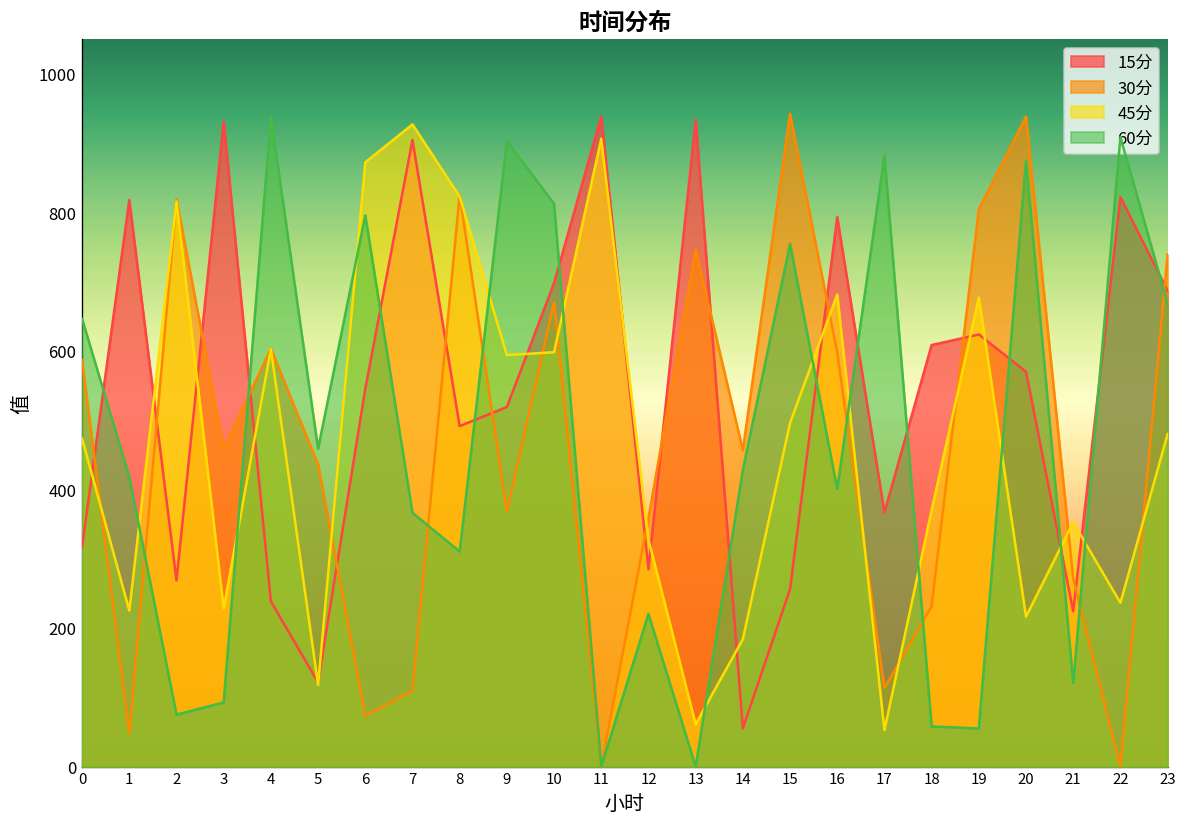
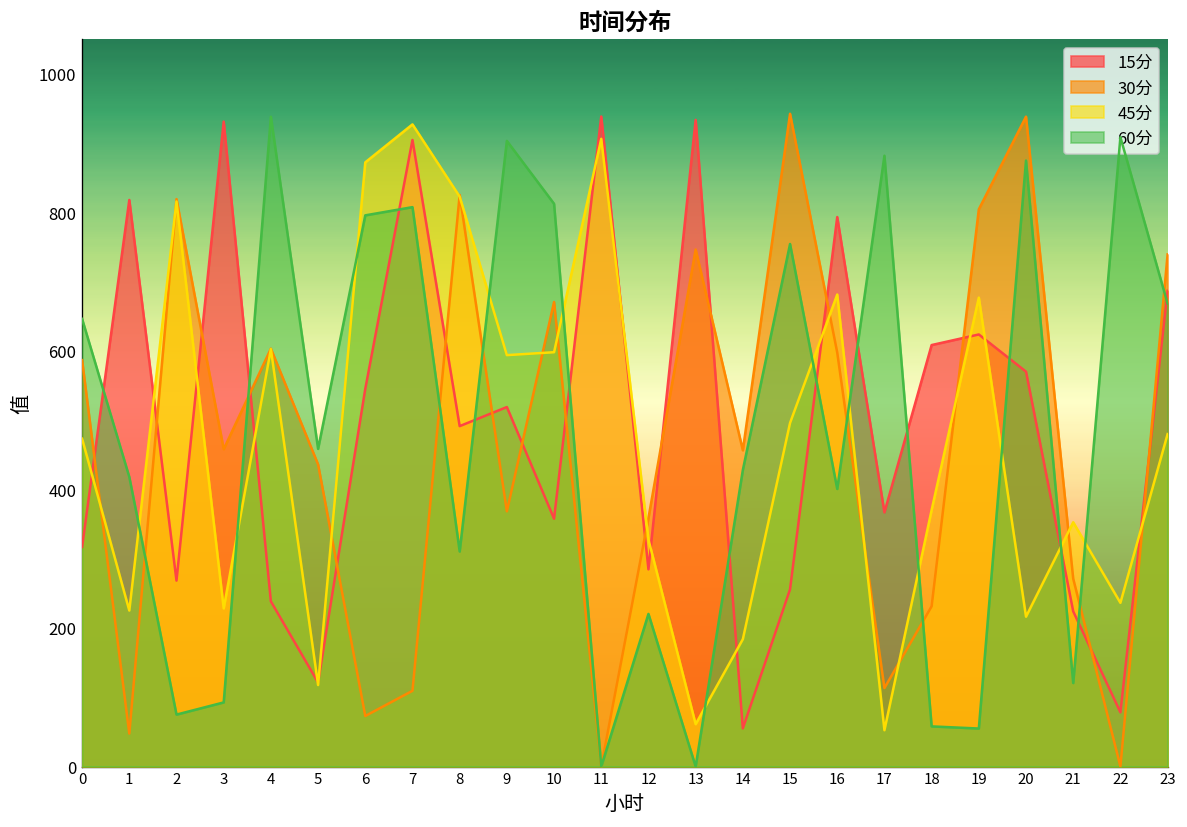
60分, 7: 370 -> 810
15分, 10: 700 -> 360
15分, 22: 820 -> 80
